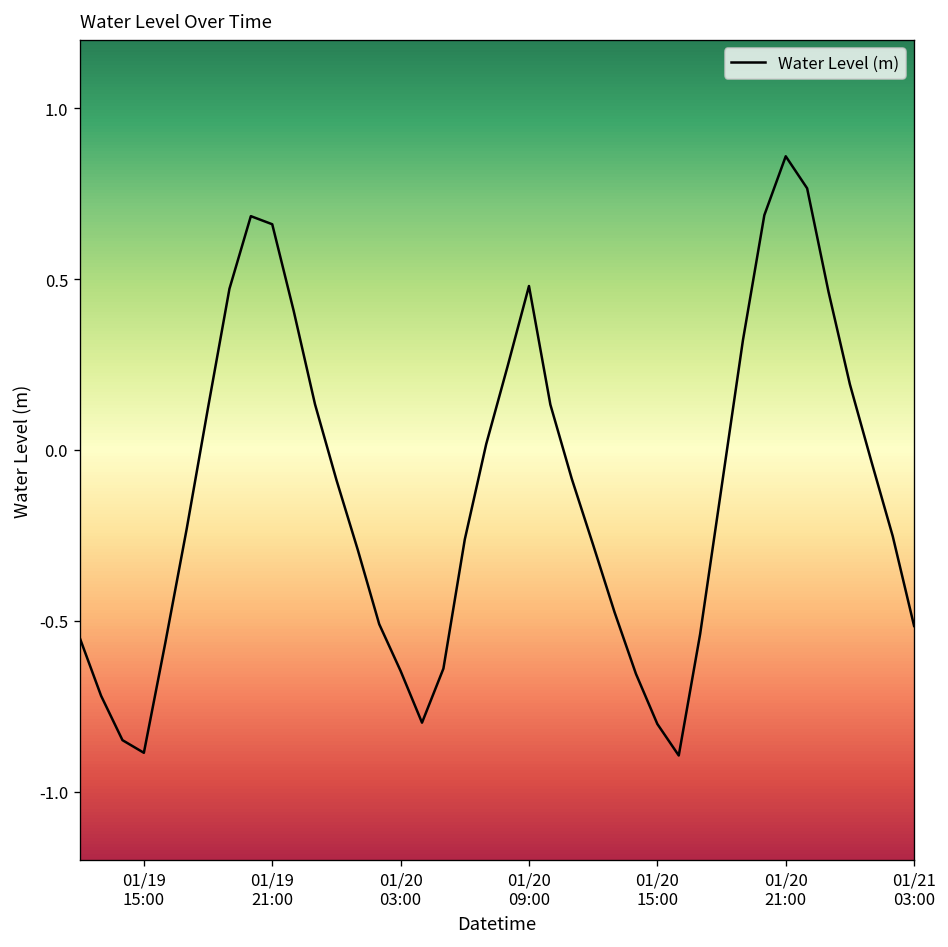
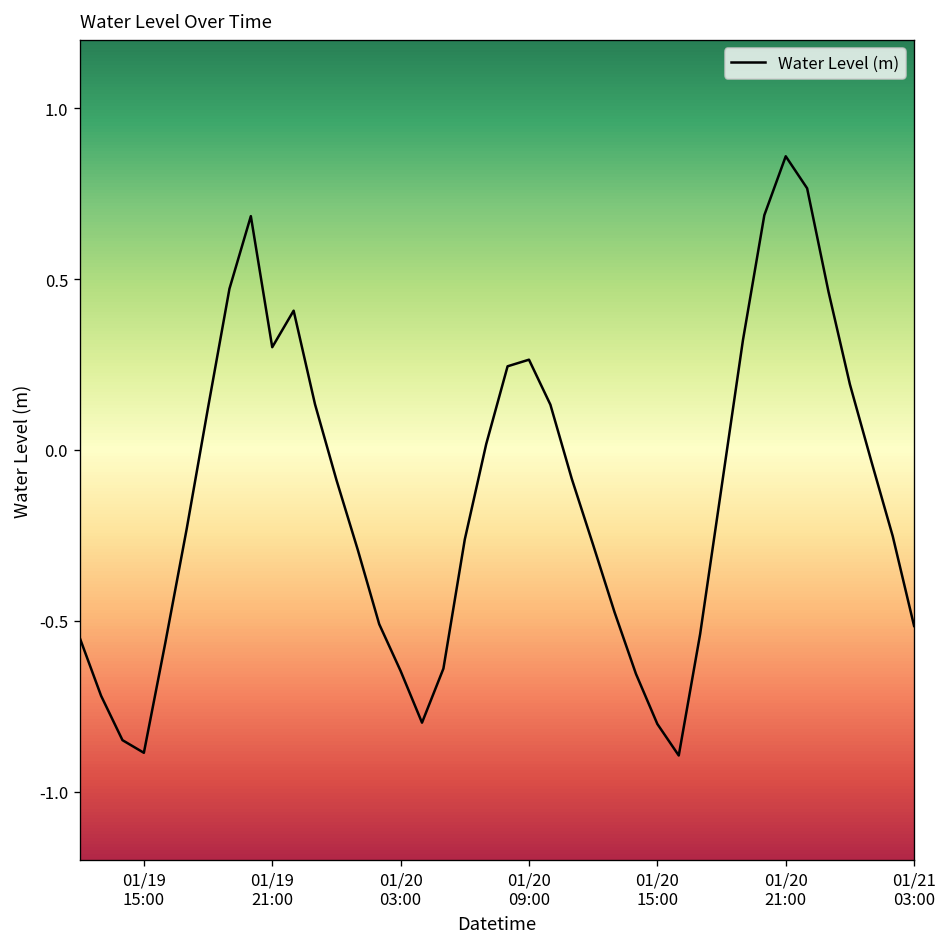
01/19 21:00: 0.66 -> 0.30
01/20 09:00: 0.48 -> 0.26
